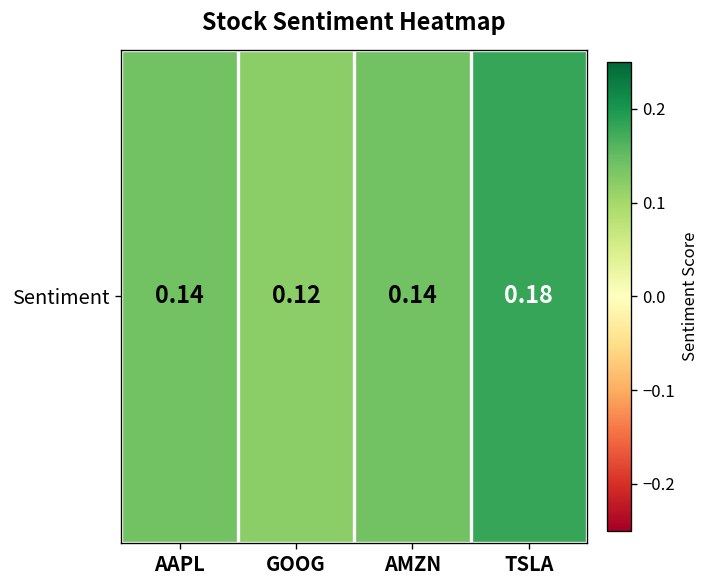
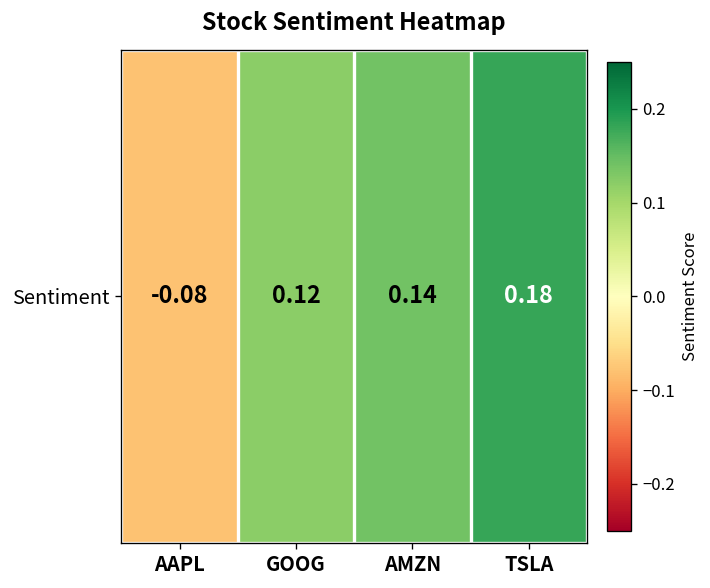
Sentiment, AAPL: 0.14 -> -0.08
